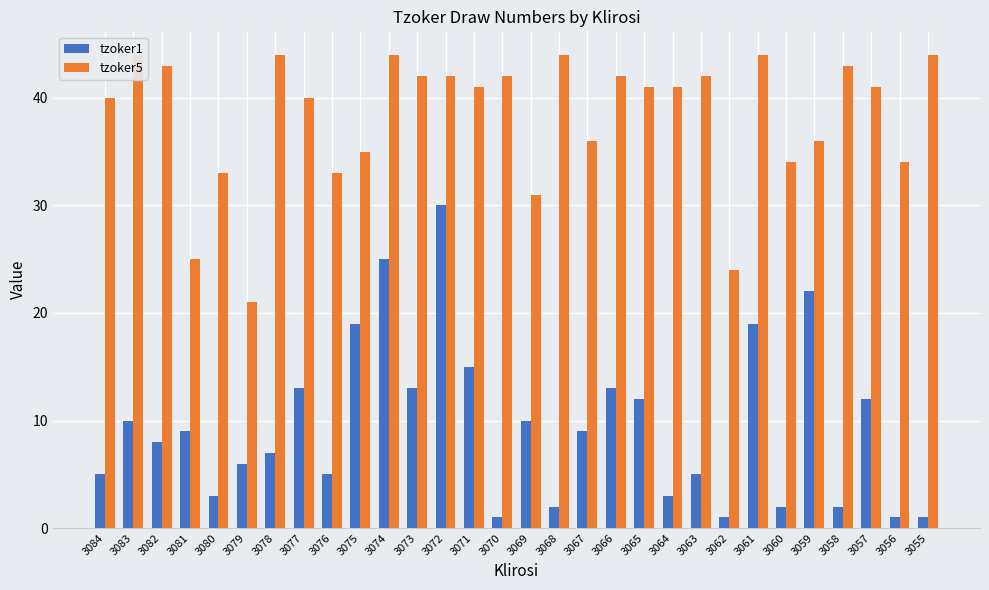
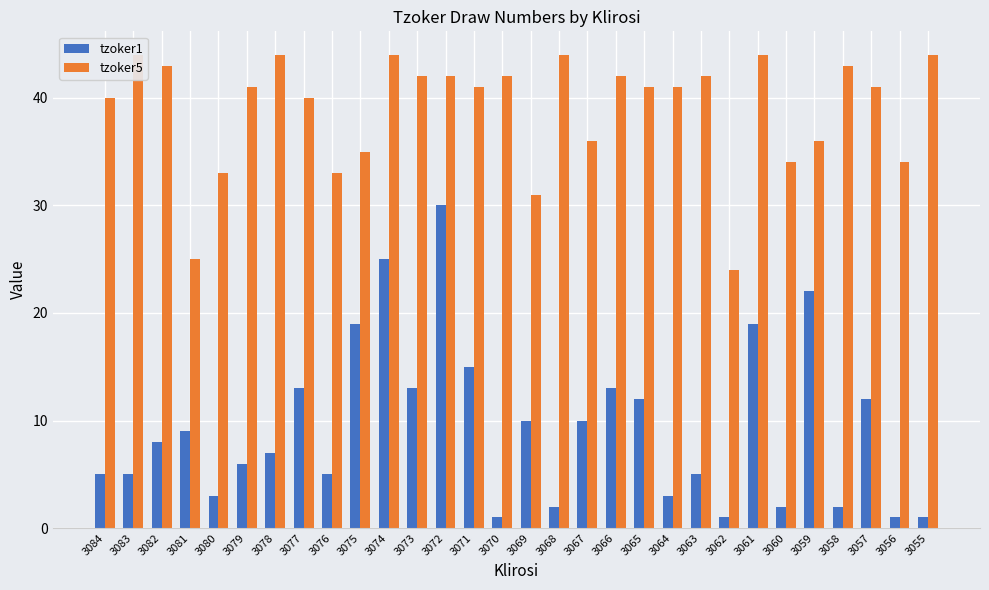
tzoker1, 3083: 10 -> 5
tzoker5, 3079: 21 -> 41
tzoker1, 3067: 9 -> 10
